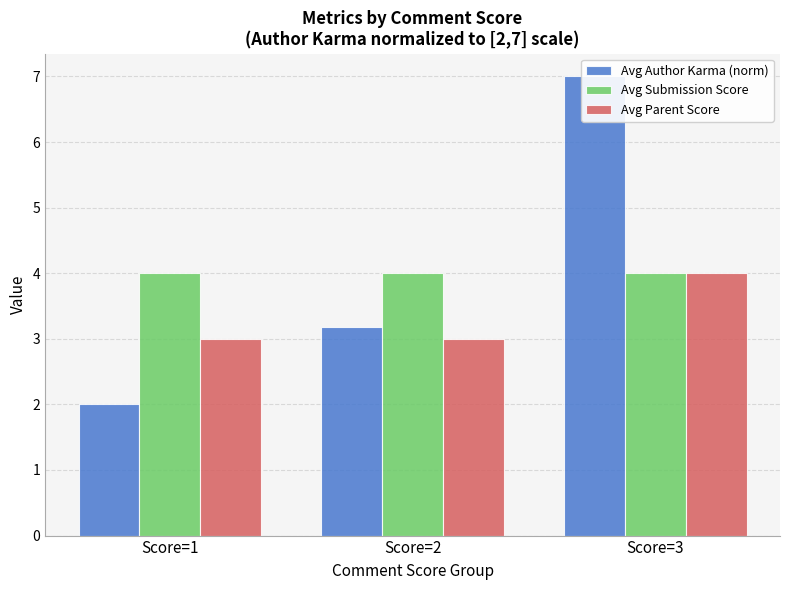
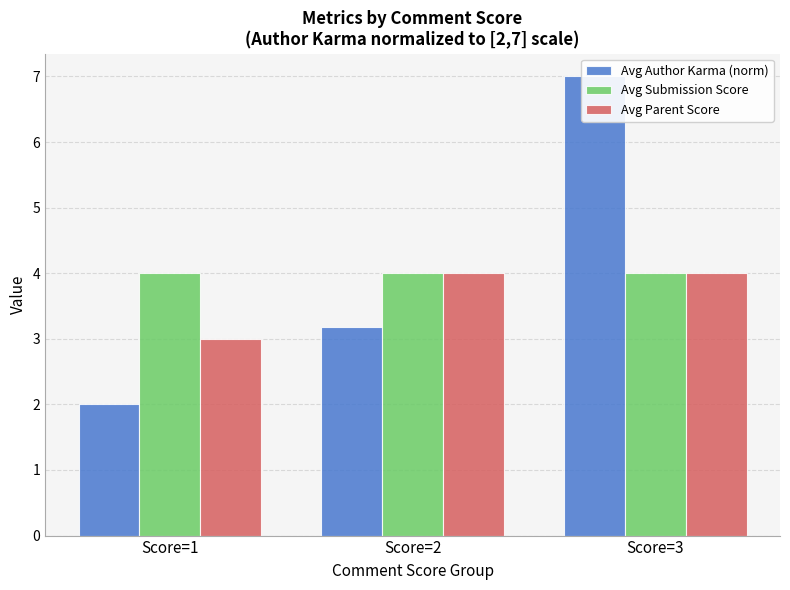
Avg Parent Score, Score=2: 3 -> 4
